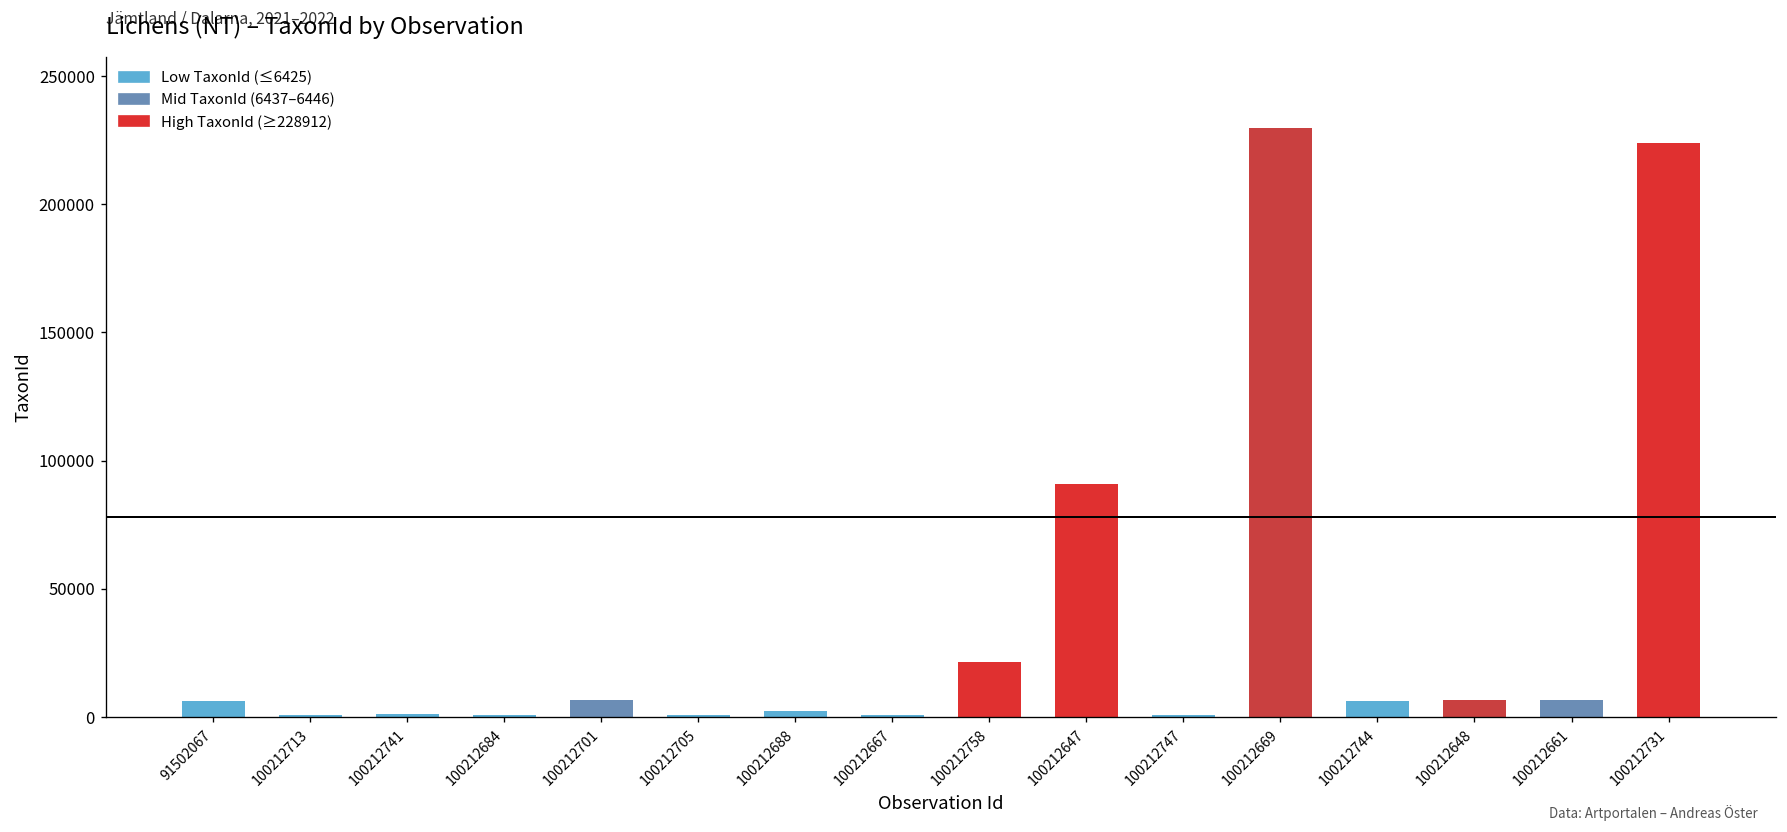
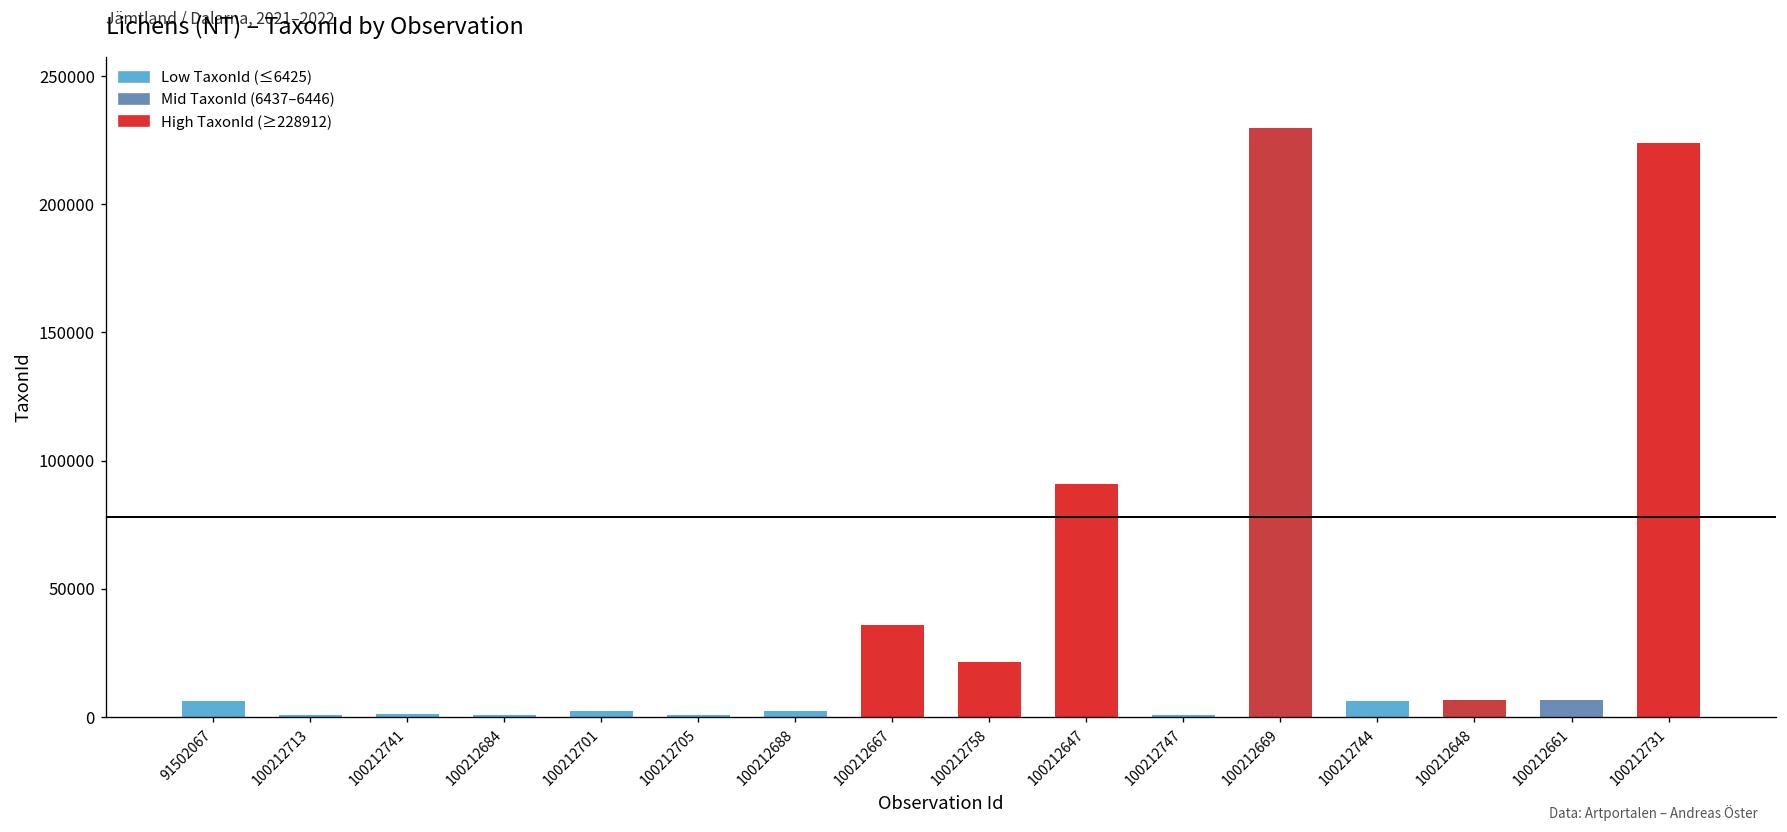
100212701: 6000 -> 2000
100212667: 1000 -> 36000
